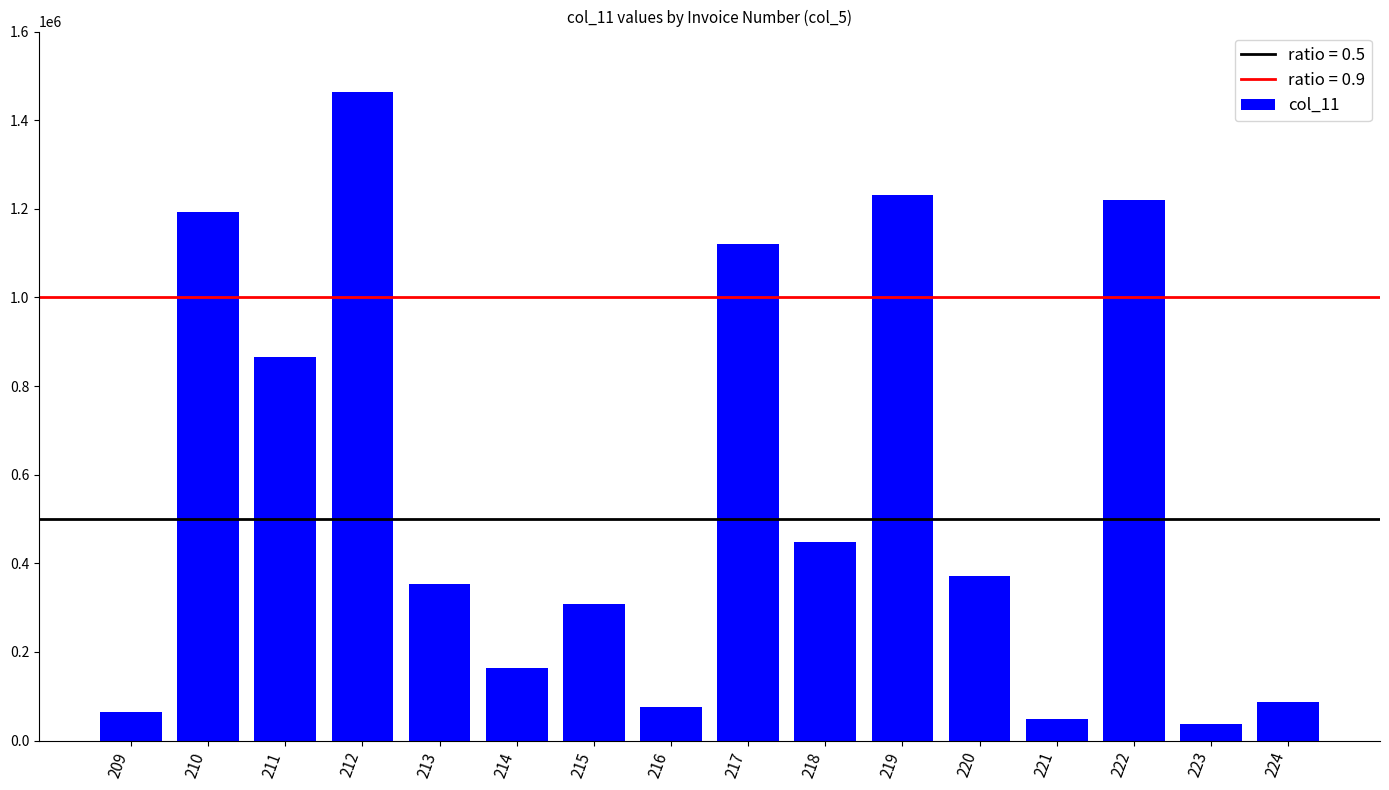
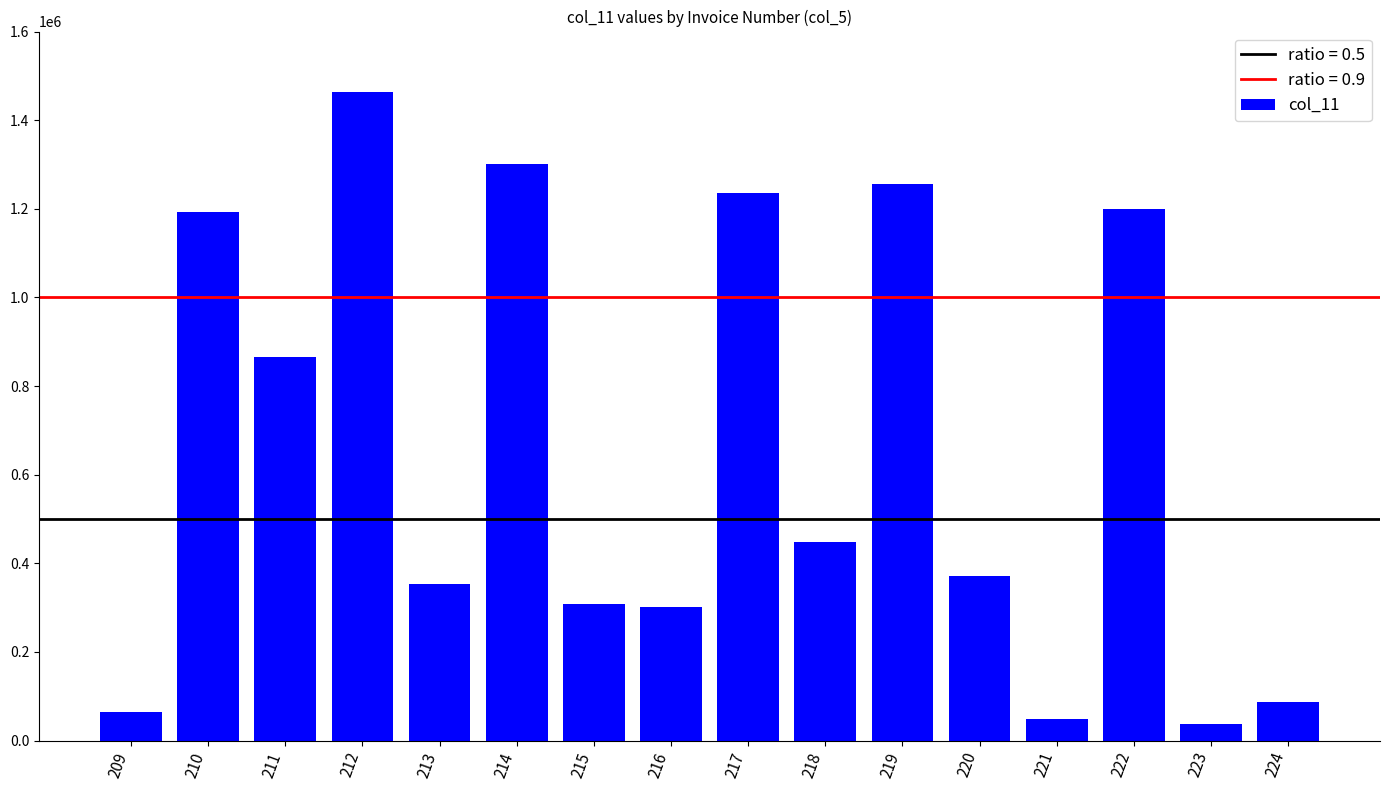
214: 160000 -> 1300000
216: 80000 -> 300000
217: 1120000 -> 1240000
219: 1230000 -> 1260000
222: 1220000 -> 1200000
